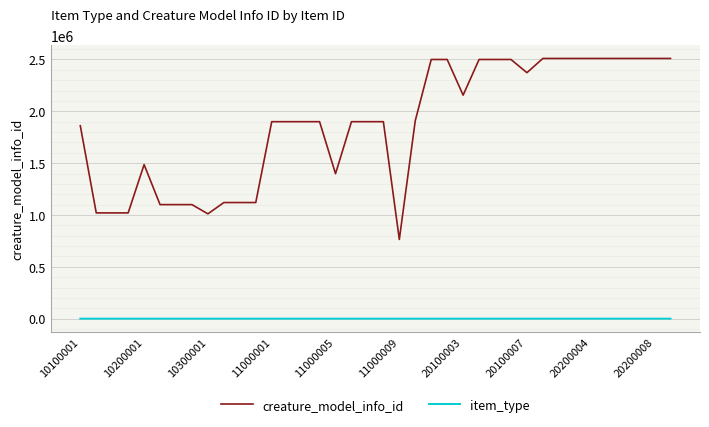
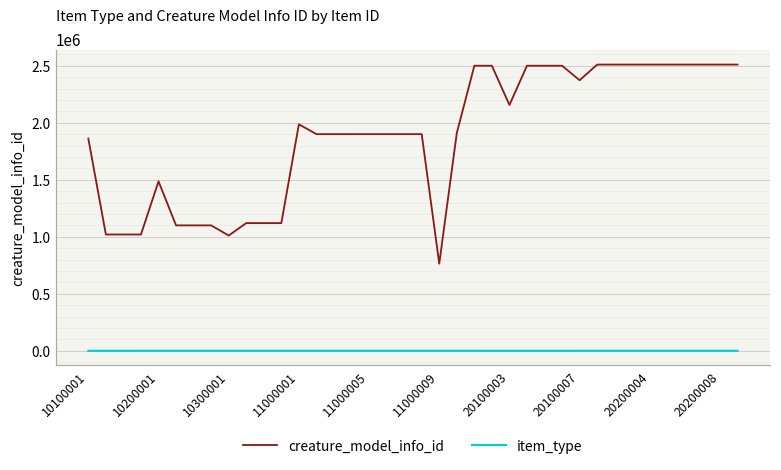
creature_model_info_id, 11000001: 1900000 -> 1990000
creature_model_info_id, 11000005: 1400000 -> 1900000
